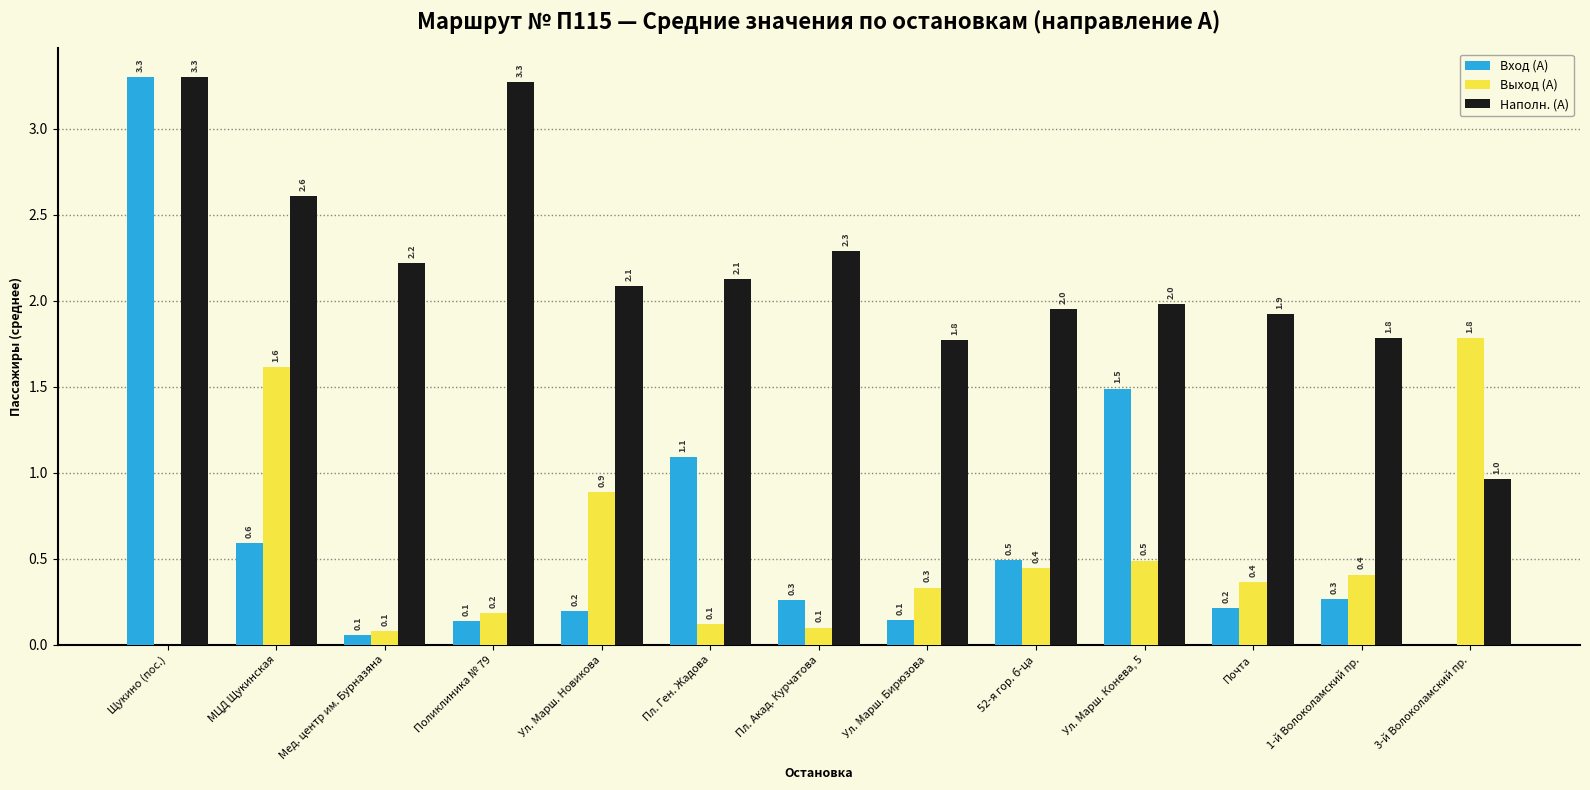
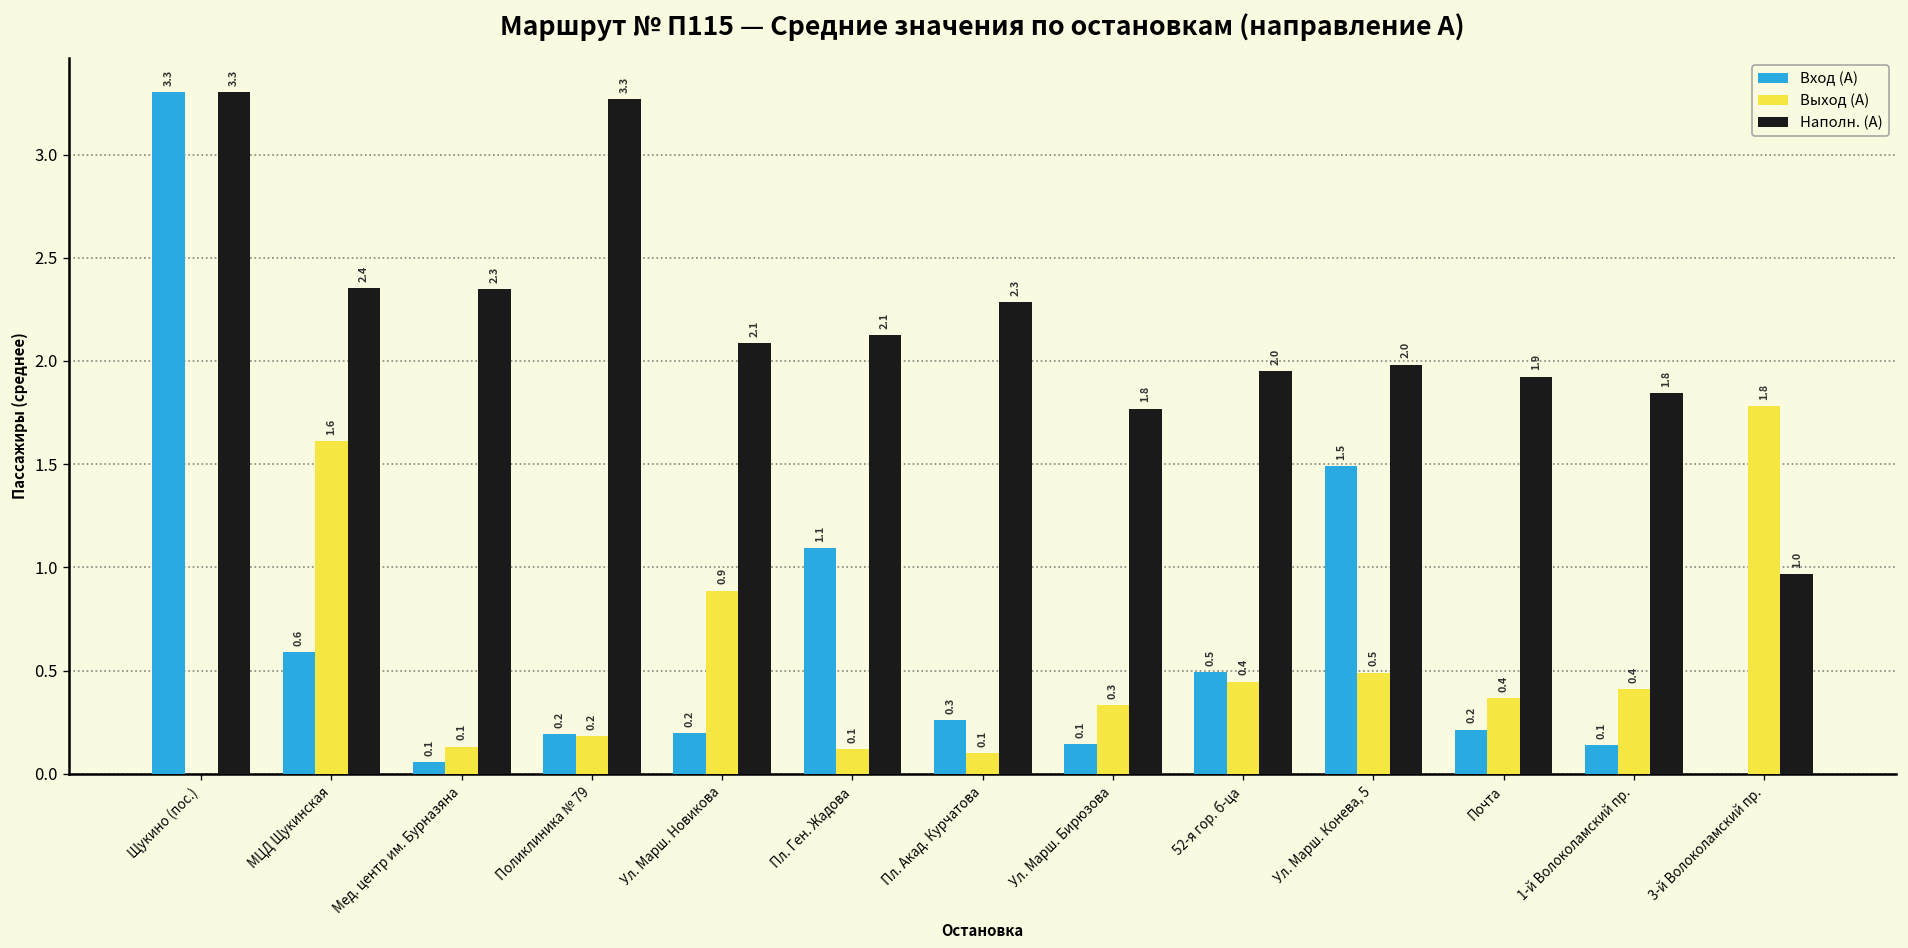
Наполн. (А), МЦД Щукинская: 2.6 -> 2.4
Выход (А), Мед. центр им. Бурназяна: 0.08 -> 0.13
Наполн. (А), Мед. центр им. Бурназяна: 2.2 -> 2.3
Вход (А), Поликлиника № 79: 0.1 -> 0.2
Вход (А), 1-й Волоколамский пр.: 0.3 -> 0.1
Наполн. (А), 1-й Волоколамский пр.: 1.78 -> 1.84
